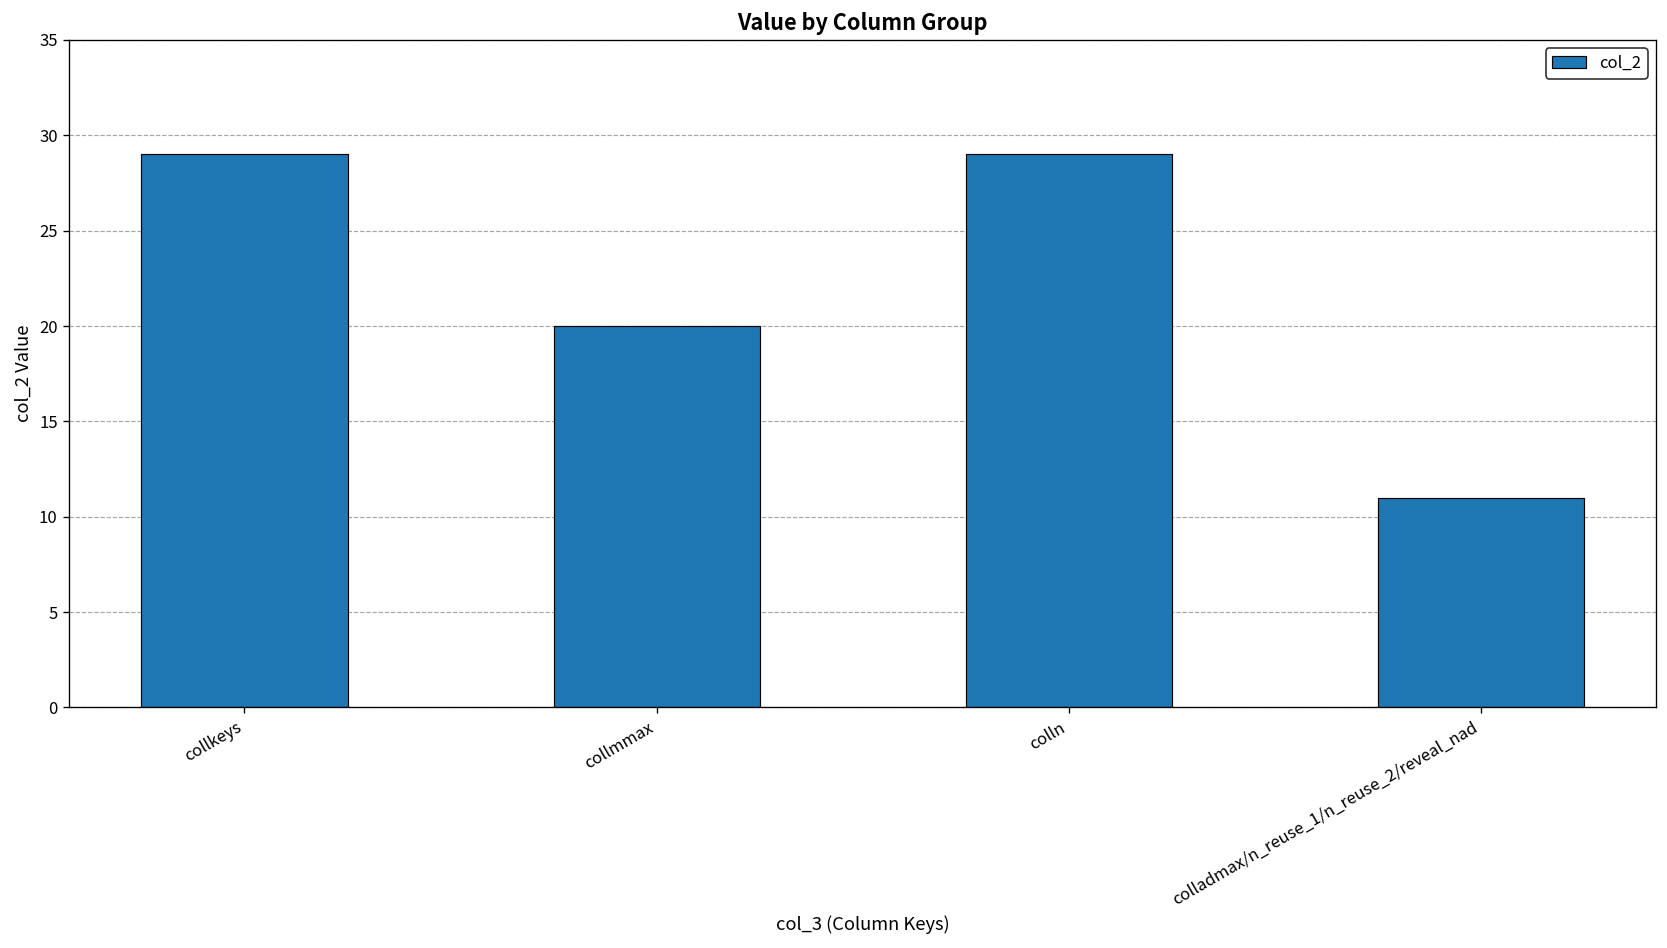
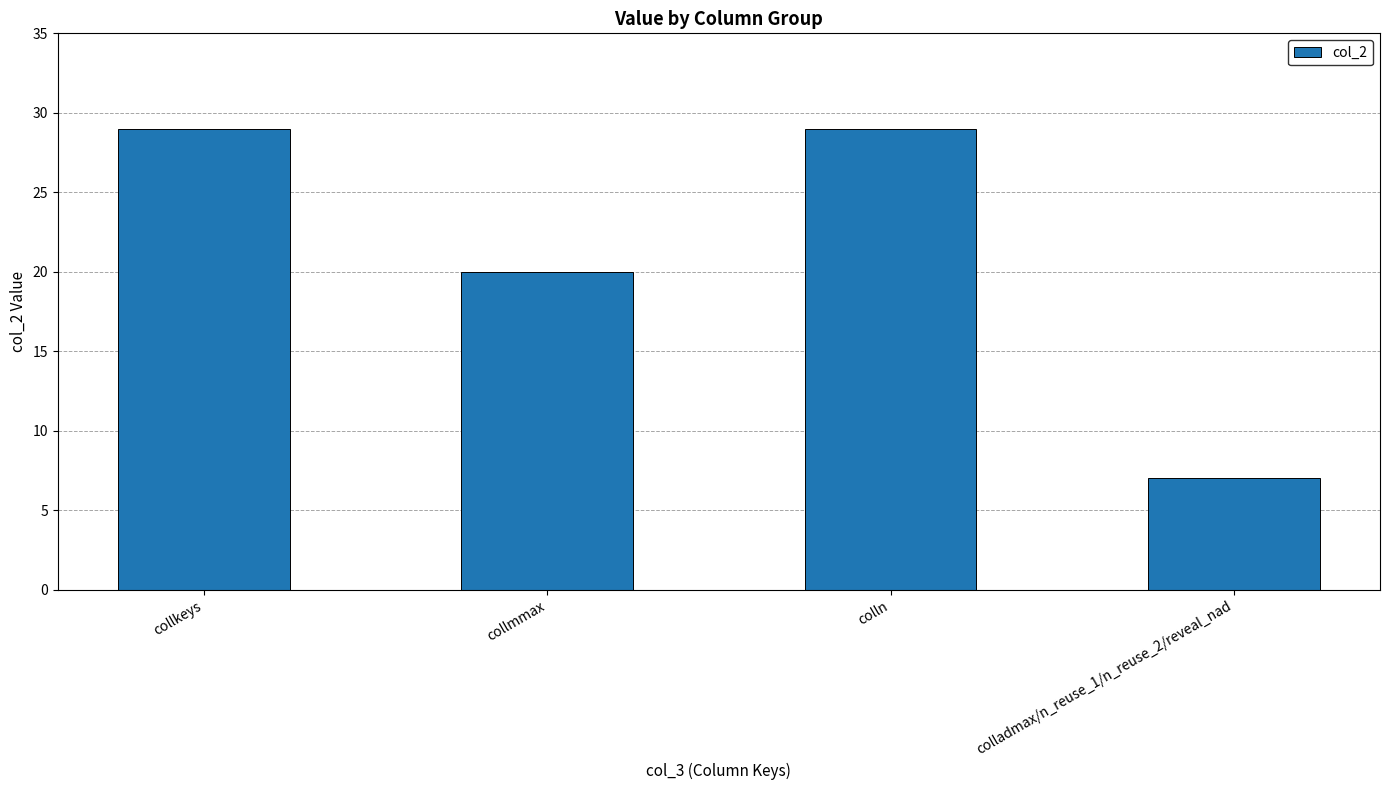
colladmax/n_reuse_1/n_reuse_2/reveal_nad: 11 -> 7
